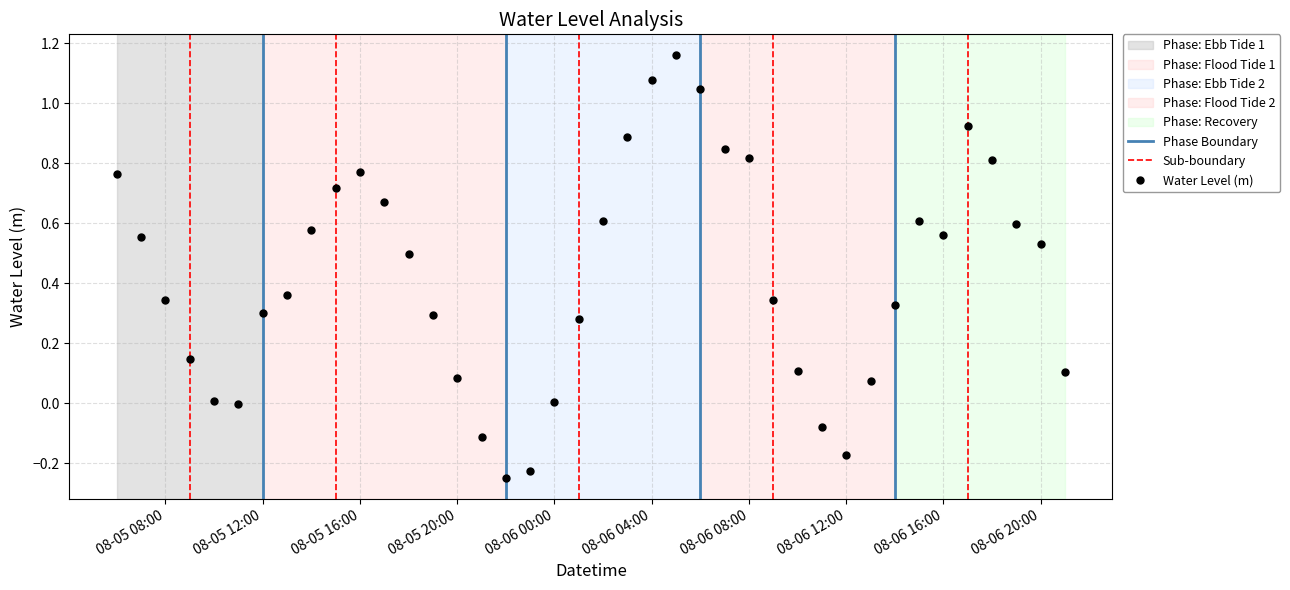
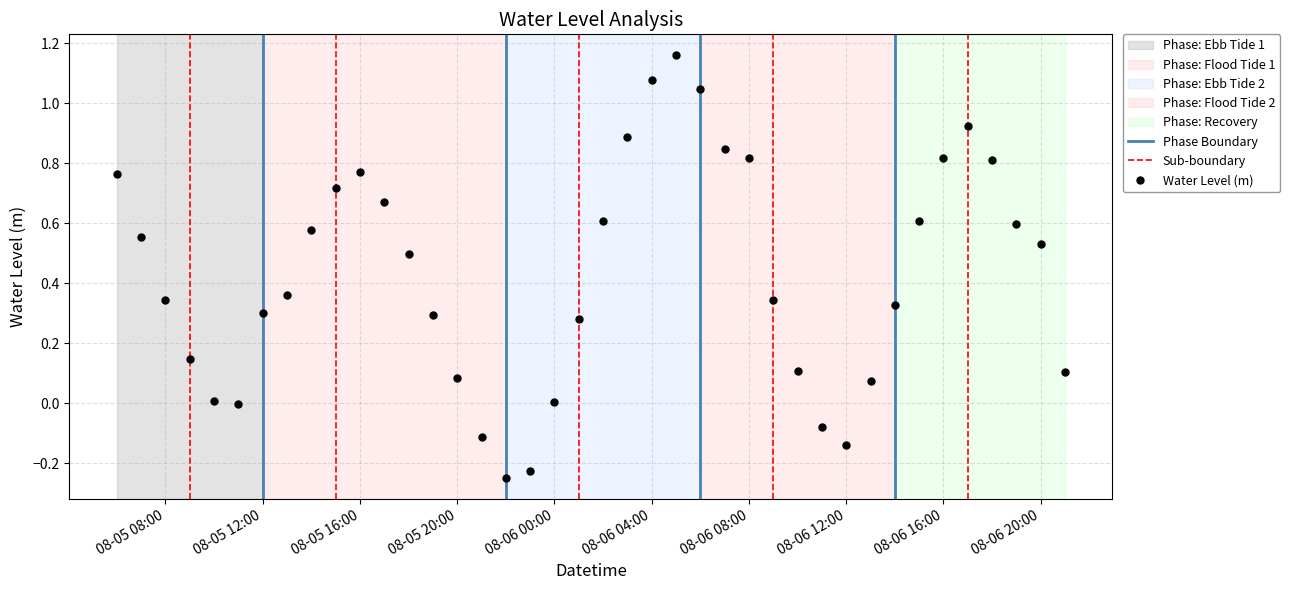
08-06 12:00: -0.17 -> -0.14
08-06 16:00: 0.56 -> 0.82
